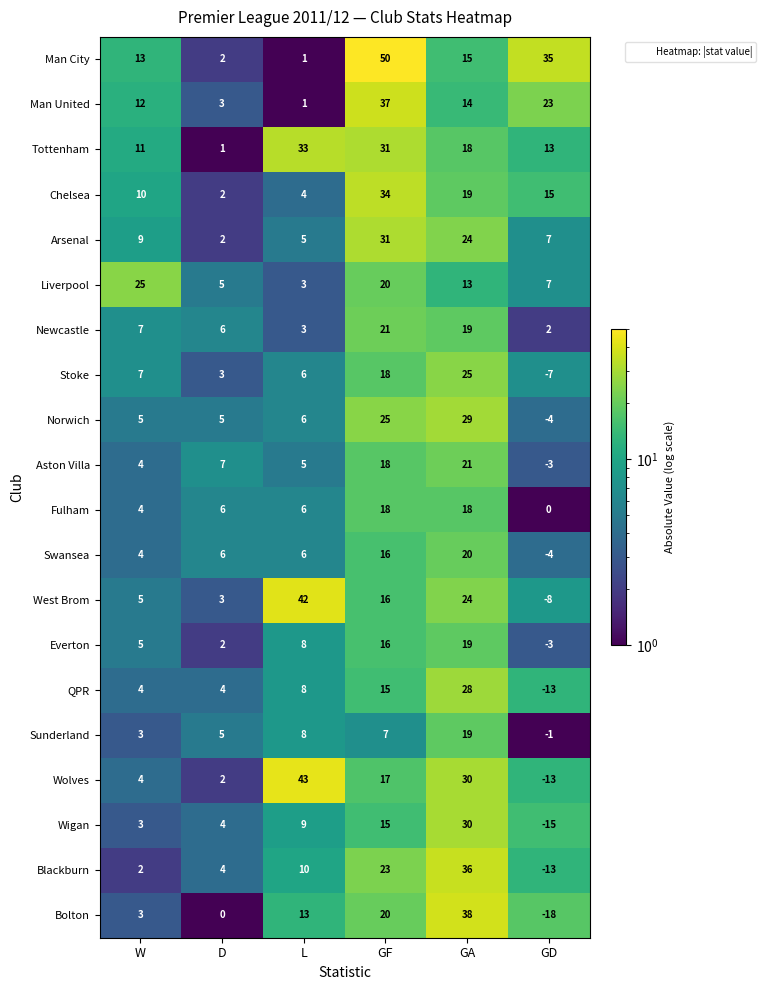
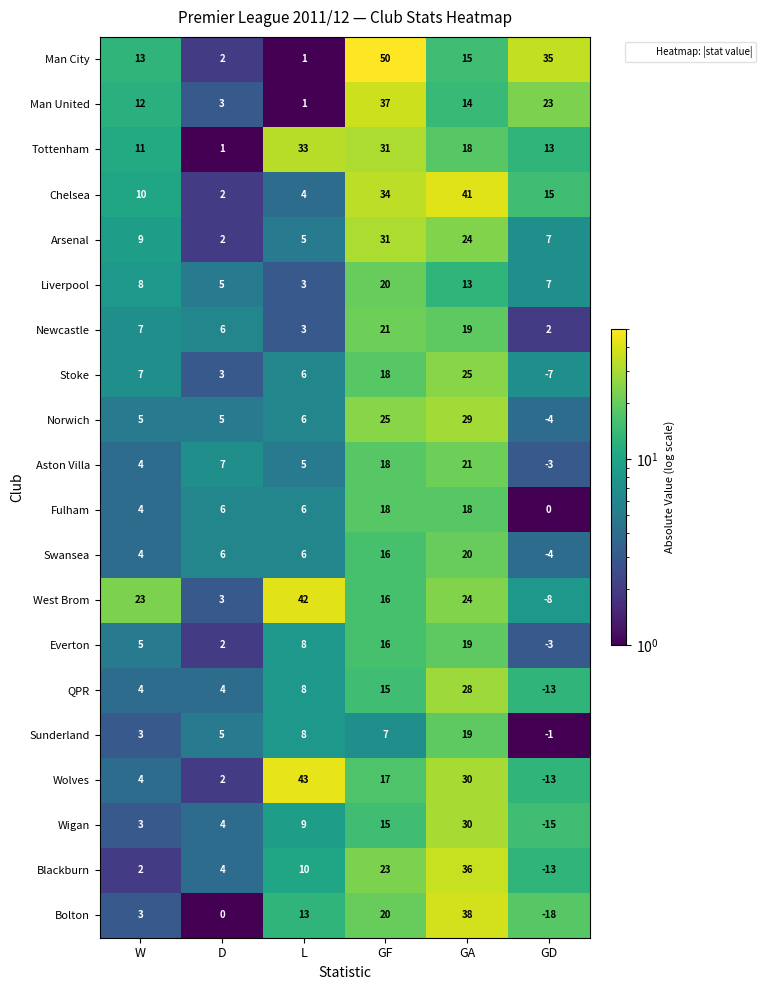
Chelsea, GA: 19 -> 41
Liverpool, W: 25 -> 8
West Brom, W: 5 -> 23
